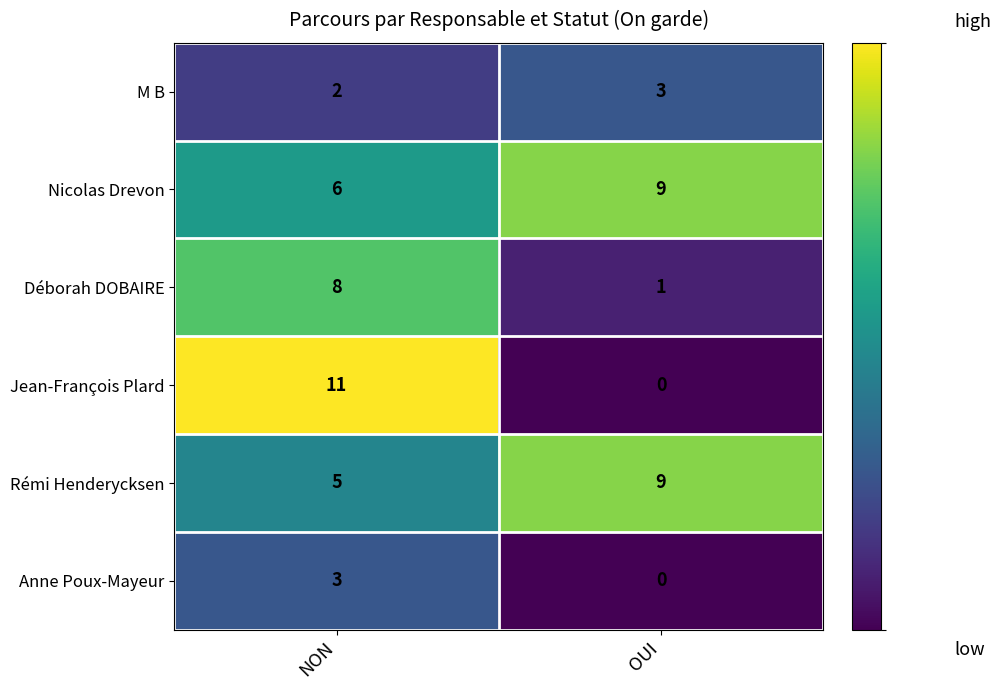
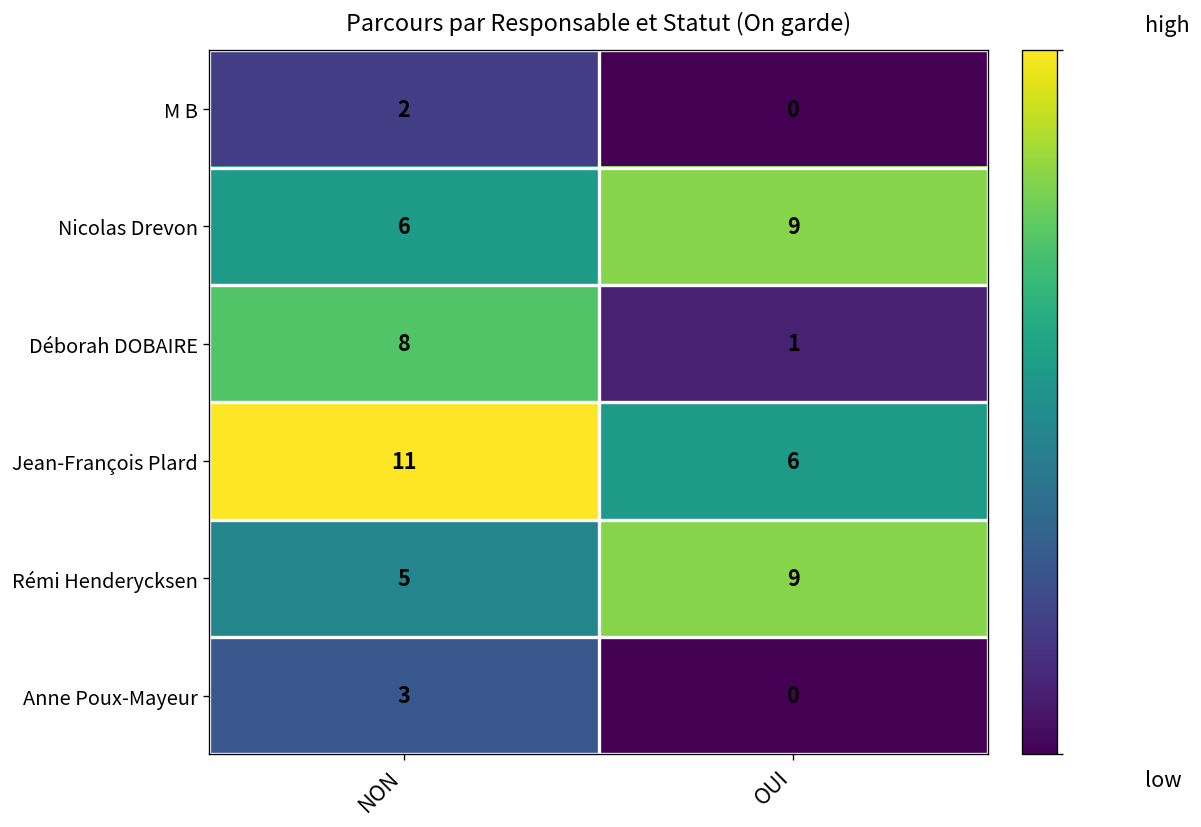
M B, OUI: 3 -> 0
Jean-François Plard, OUI: 0 -> 6
